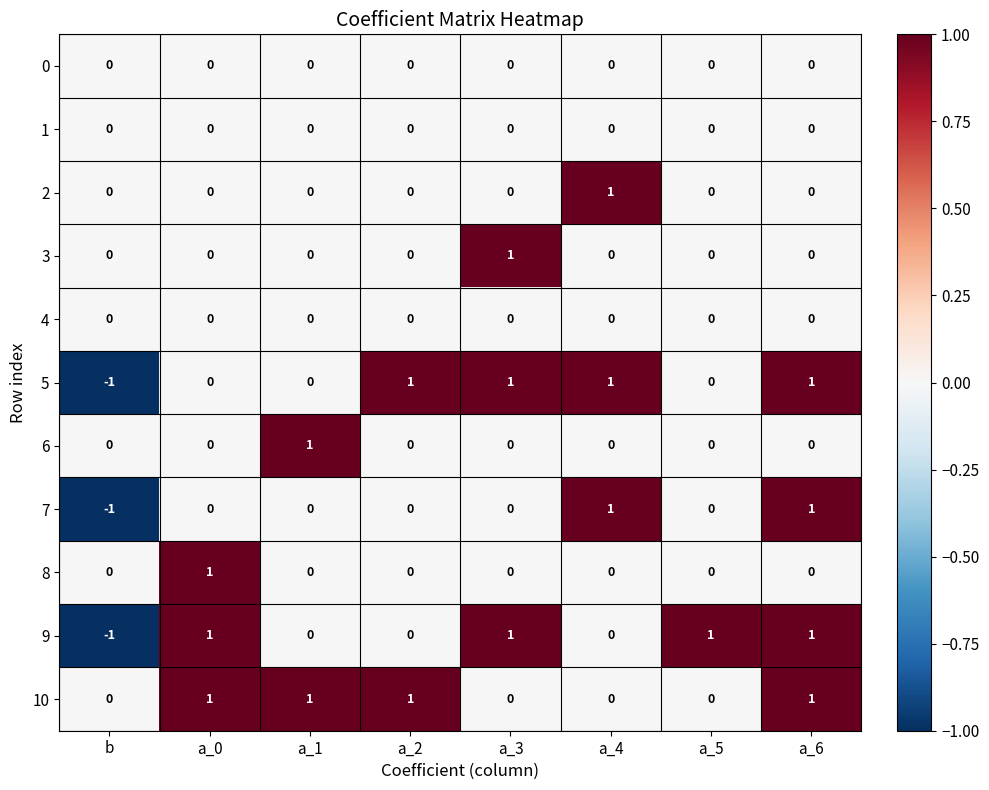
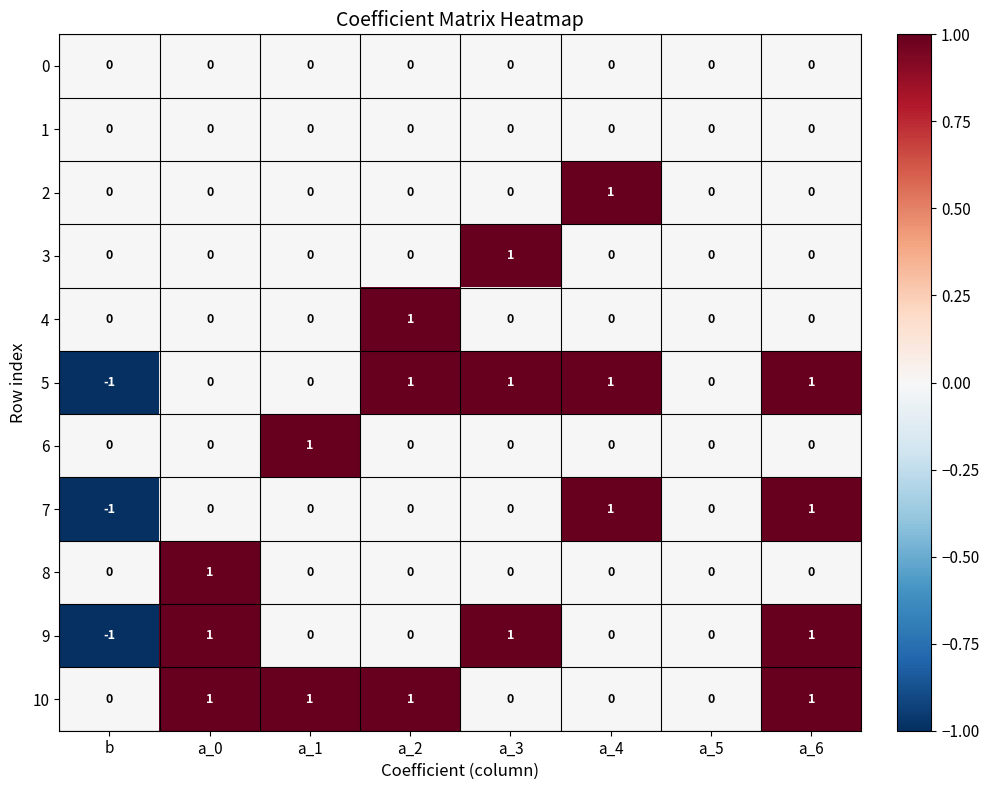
4, a_2: 0 -> 1
9, a_5: 1 -> 0
